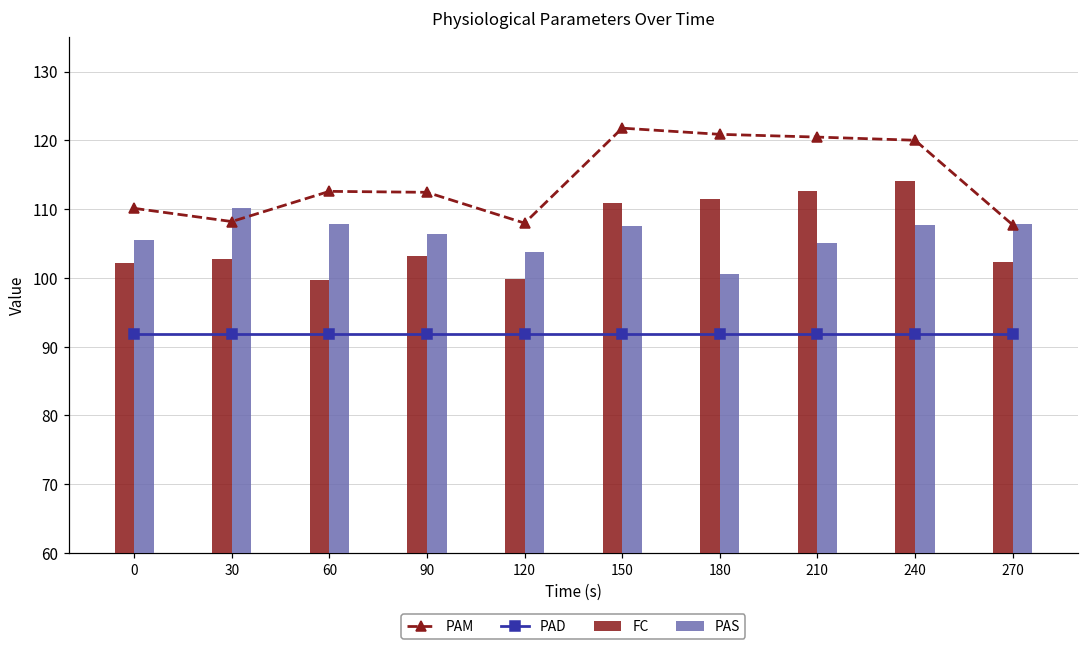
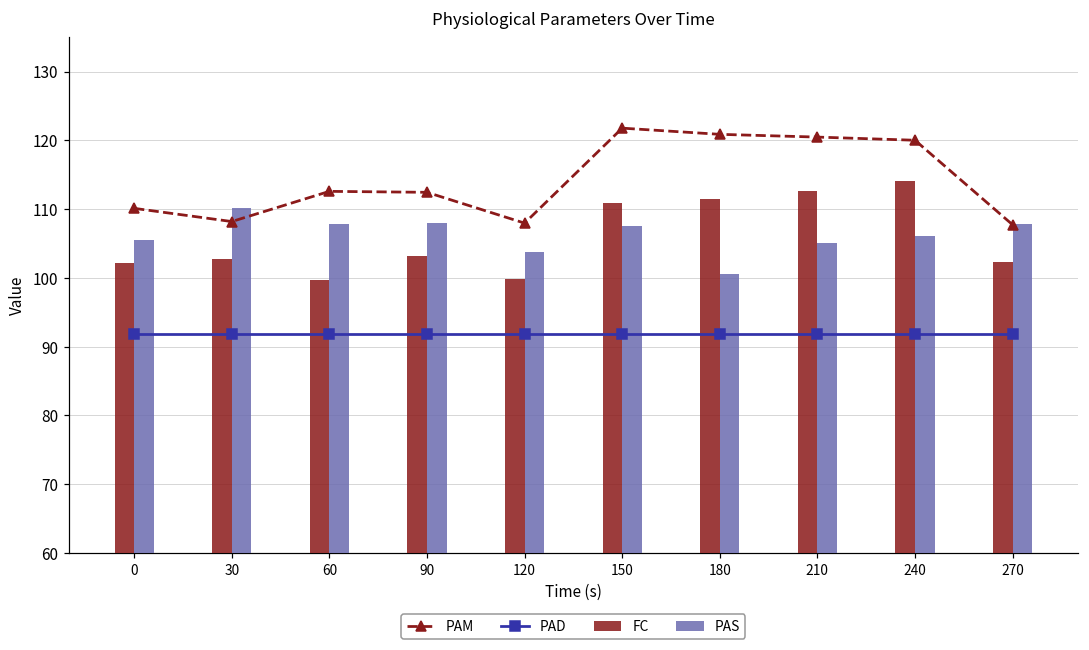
PAS, 90: 106 -> 108
PAS, 240: 108 -> 106
